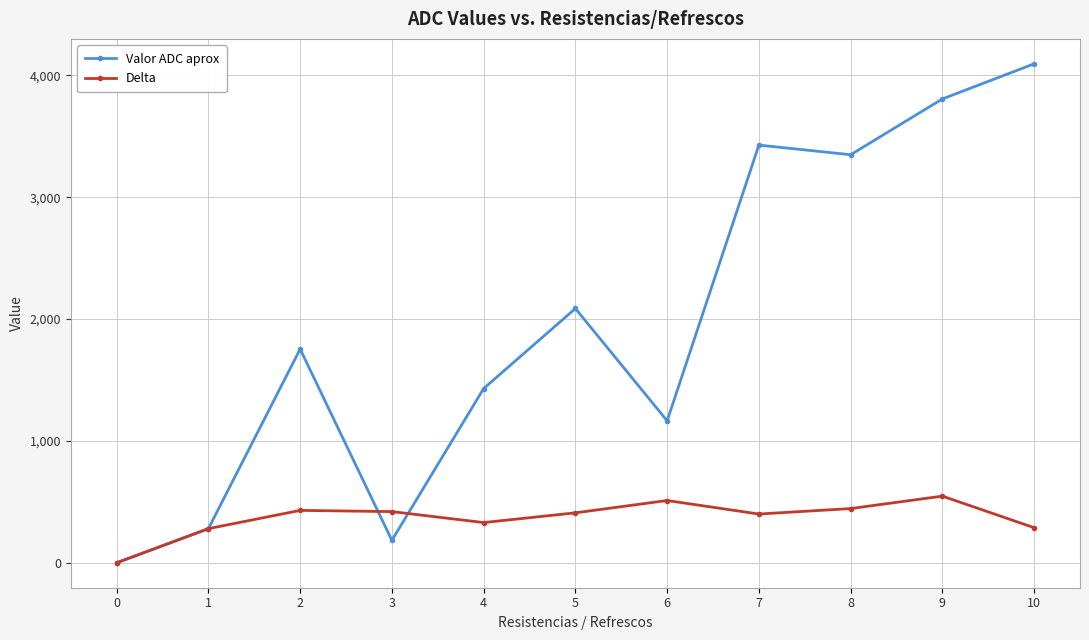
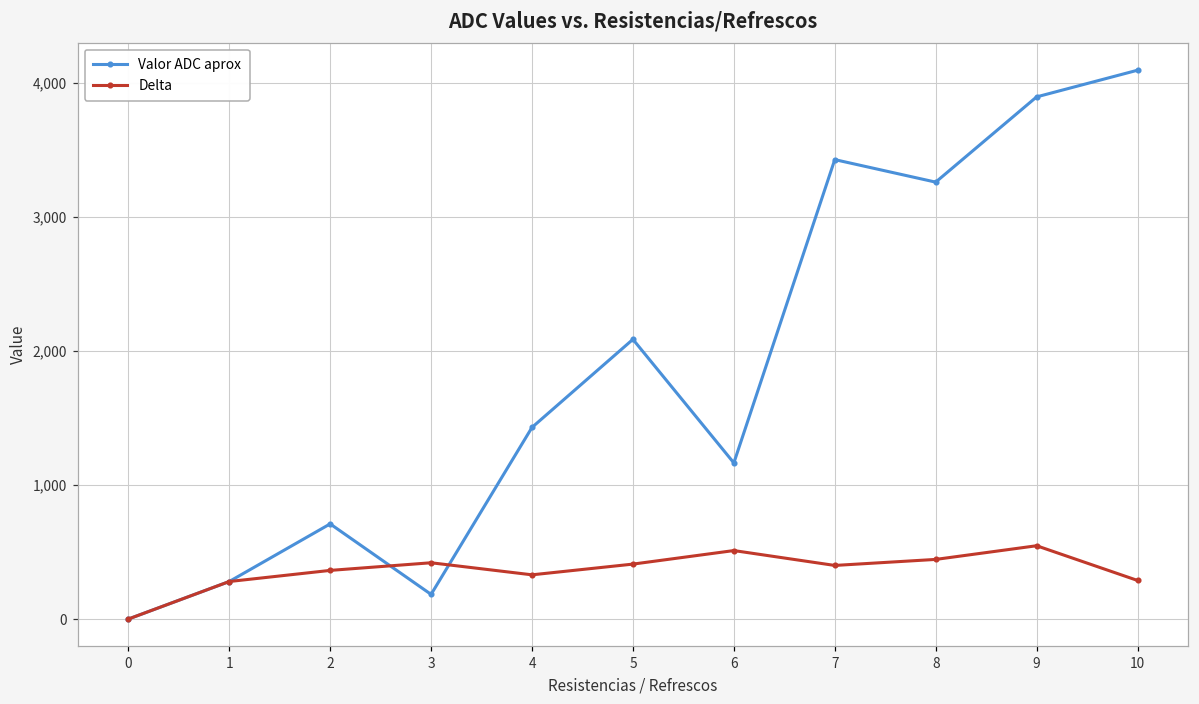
Valor ADC aprox, 2: 1,750 -> 710
Delta, 2: 430 -> 360
Valor ADC aprox, 8: 3,350 -> 3,260
Valor ADC aprox, 9: 3,810 -> 3,900
